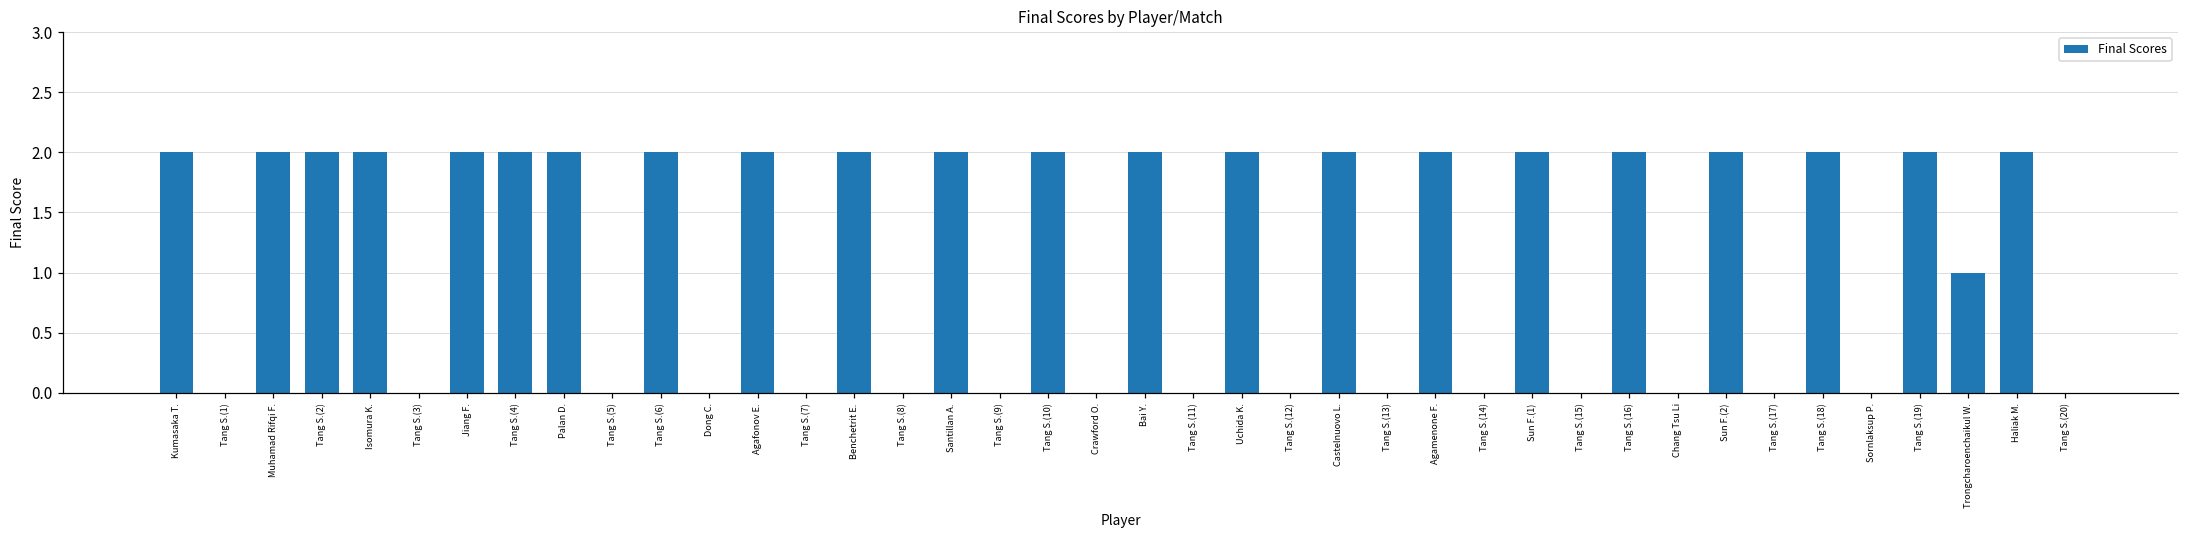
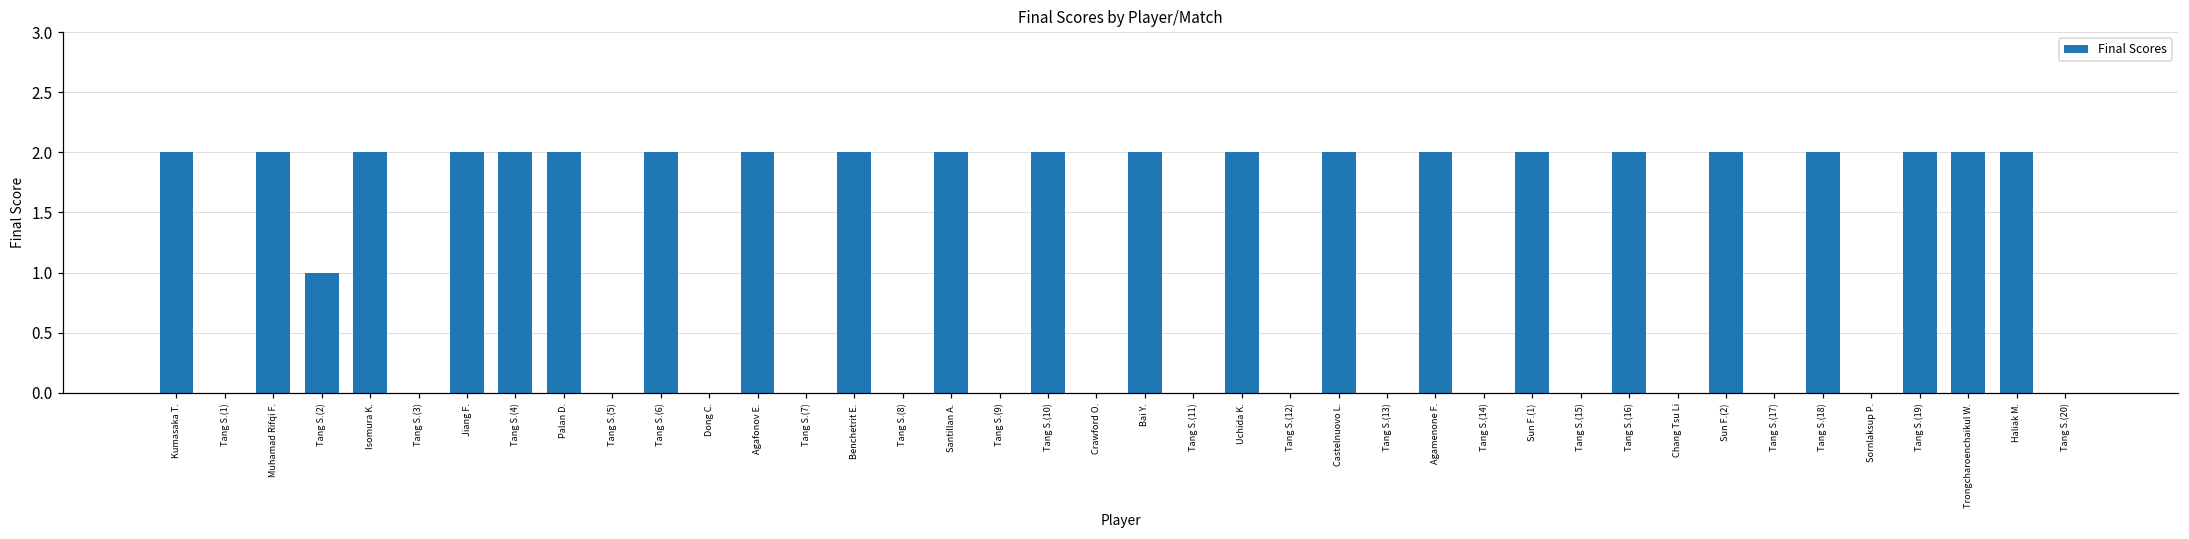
Tang S.(2): 2 -> 1
Trongcharoenchaikul W.: 1 -> 2
